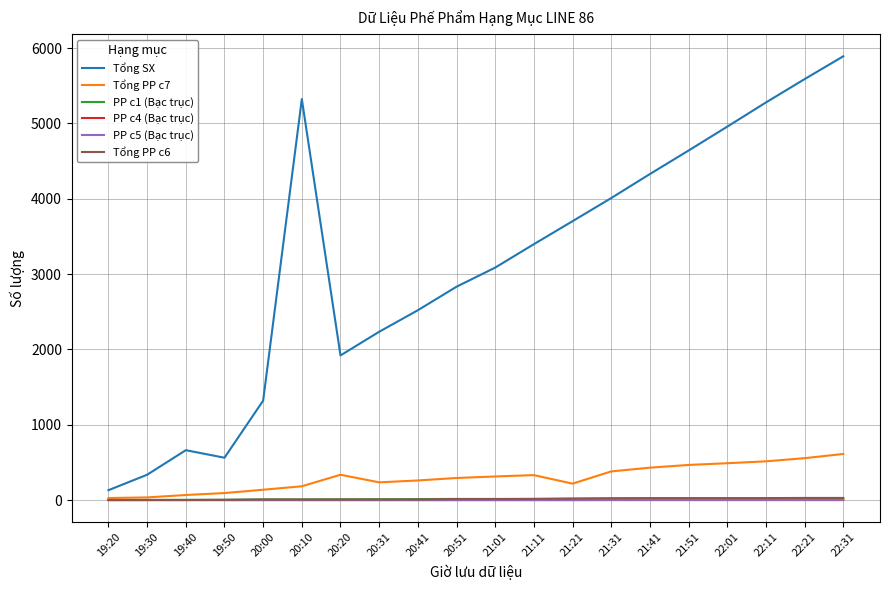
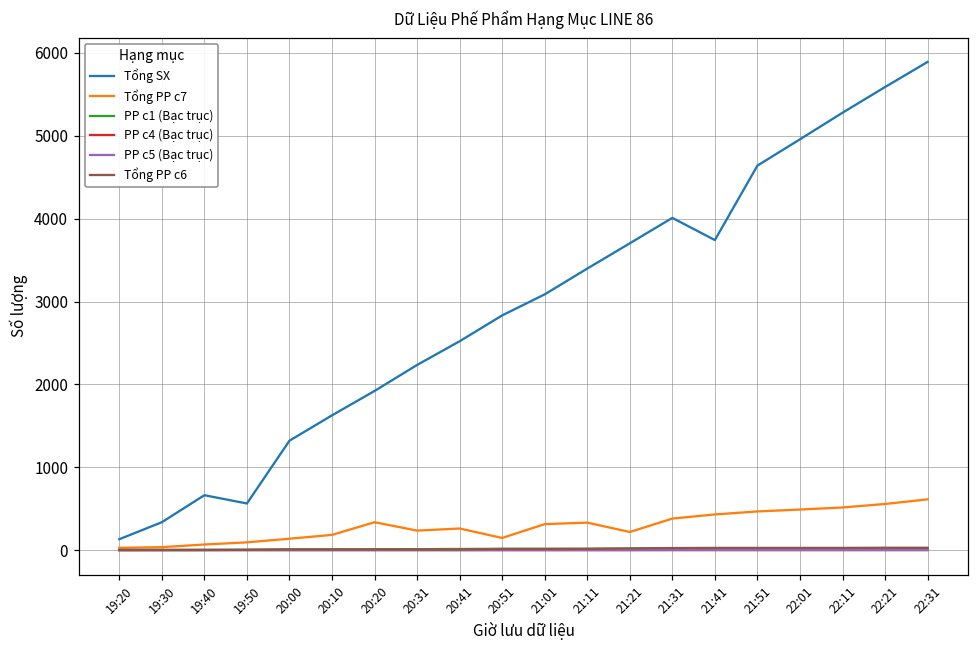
Tổng SX, 20:10: 5300 -> 1600
Tổng PP c7, 20:51: 300 -> 100
Tổng SX, 21:41: 4300 -> 3700
